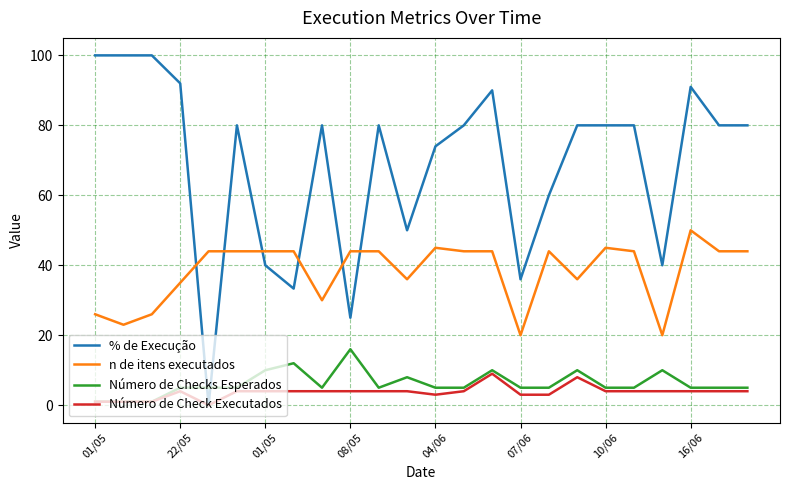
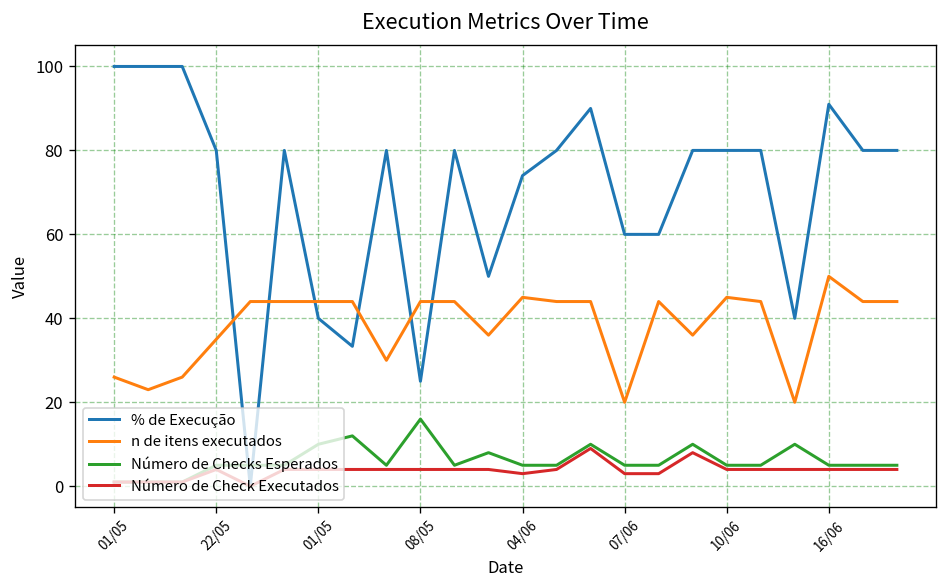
% de Execução, 22/05: 92 -> 80
% de Execução, 07/06: 36 -> 60
